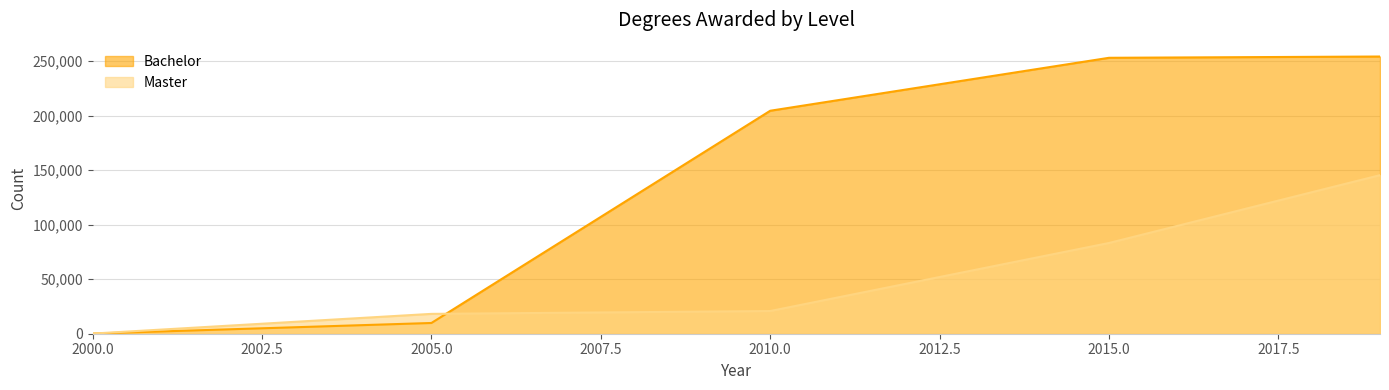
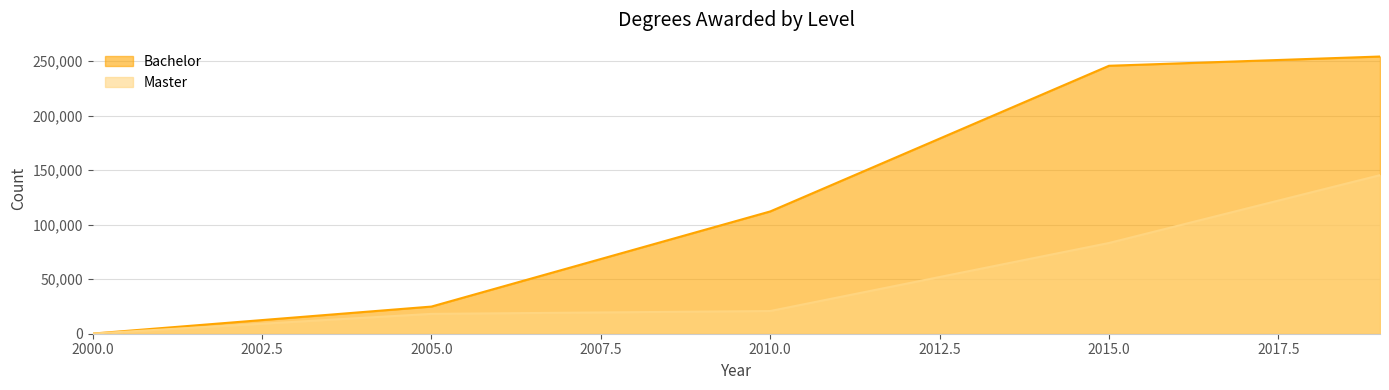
Bachelor, 2005.0: 10,000 -> 25,000
Bachelor, 2010.0: 204,000 -> 112,000
Bachelor, 2015.0: 253,000 -> 246,000
